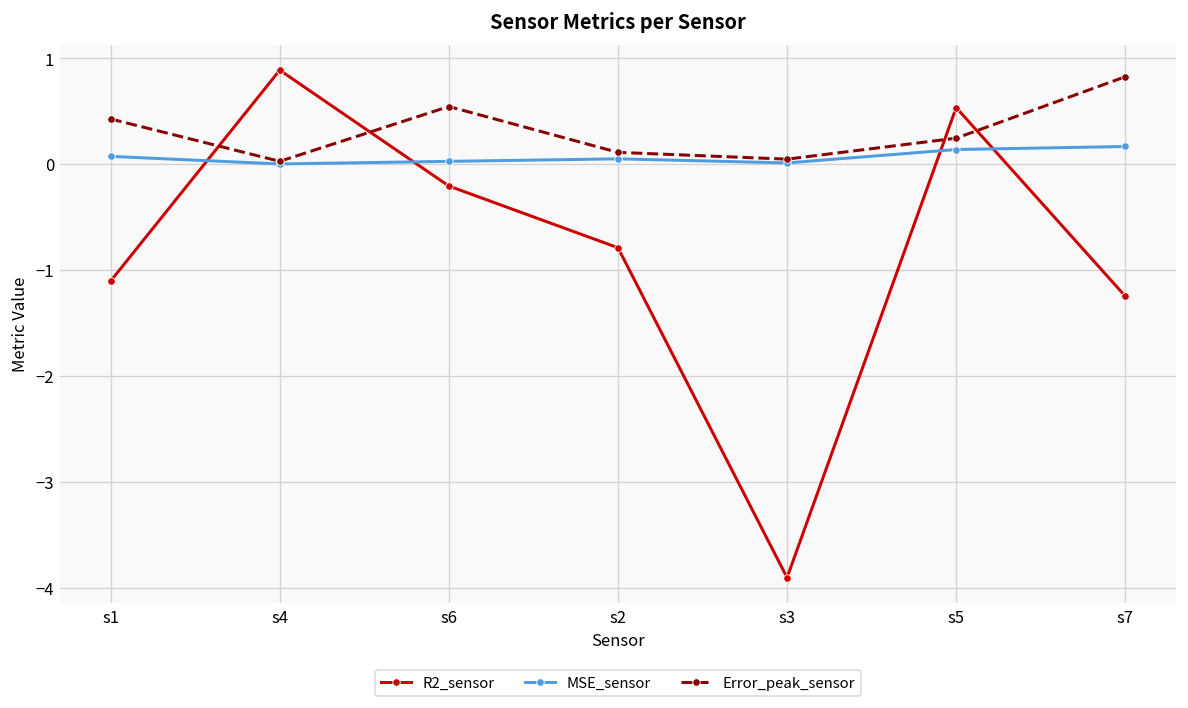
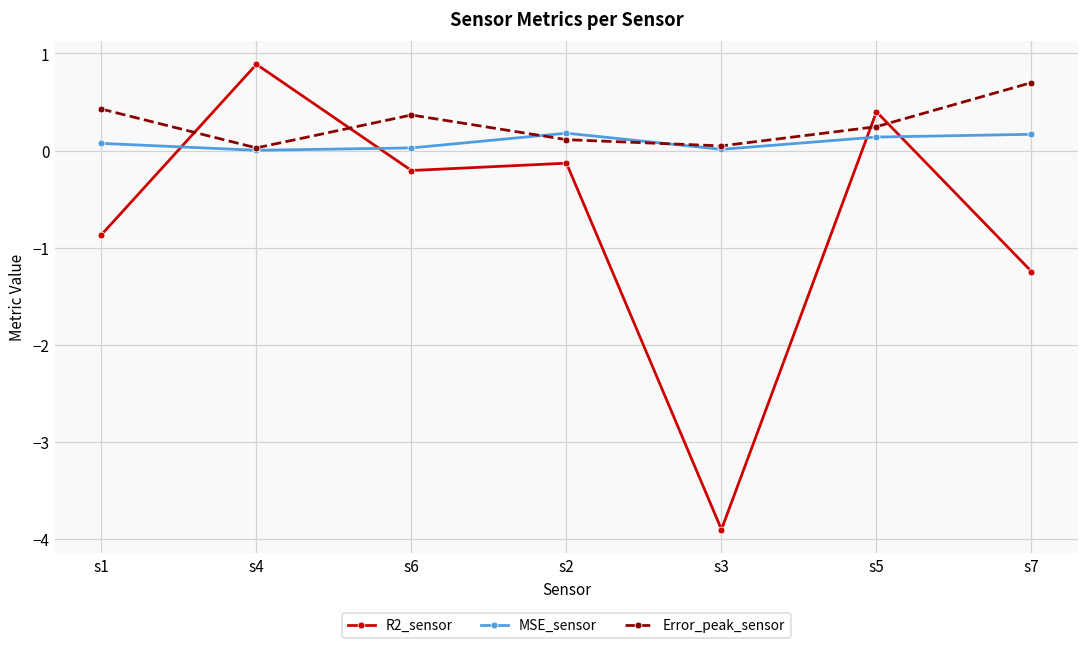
R2_sensor, s1: -1.1 -> -0.9
Error_peak_sensor, s6: 0.5 -> 0.4
R2_sensor, s2: -0.8 -> -0.1
MSE_sensor, s2: 0.1 -> 0.2
R2_sensor, s5: 0.5 -> 0.4
Error_peak_sensor, s7: 0.8 -> 0.7
